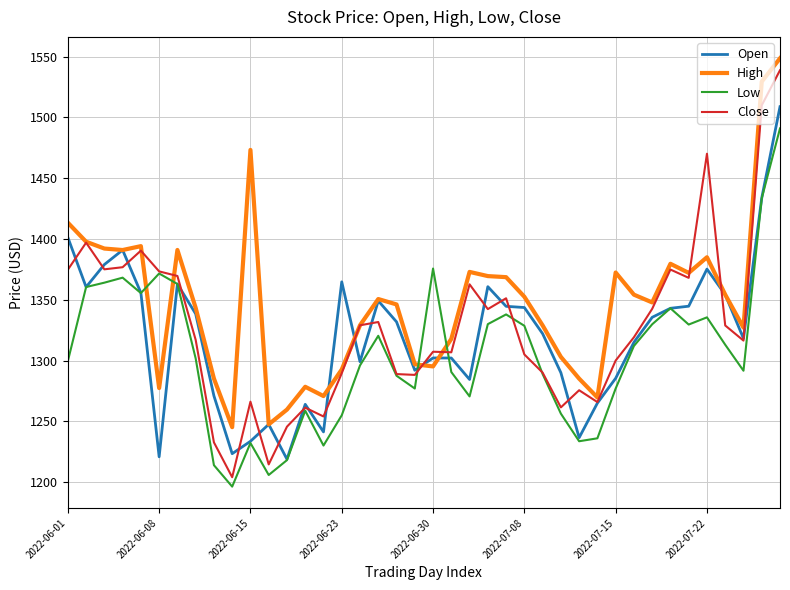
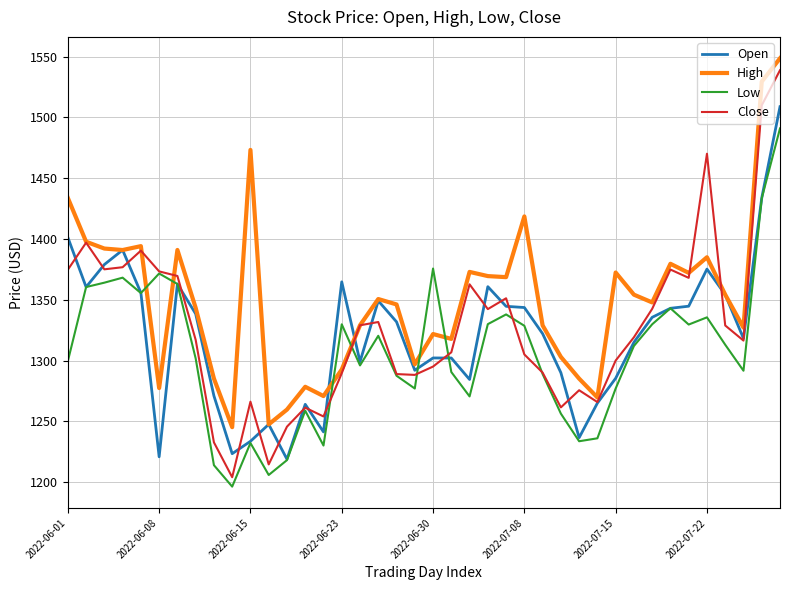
High, 2022-06-01: 1413 -> 1434
Low, 2022-06-23: 1255 -> 1330
High, 2022-06-30: 1295 -> 1322
Close, 2022-06-30: 1307 -> 1295
High, 2022-07-08: 1353 -> 1419
